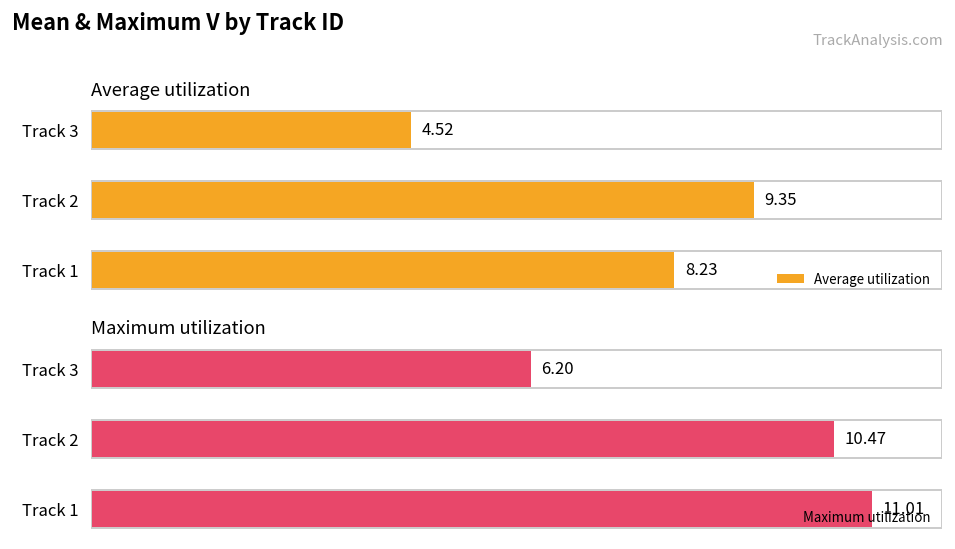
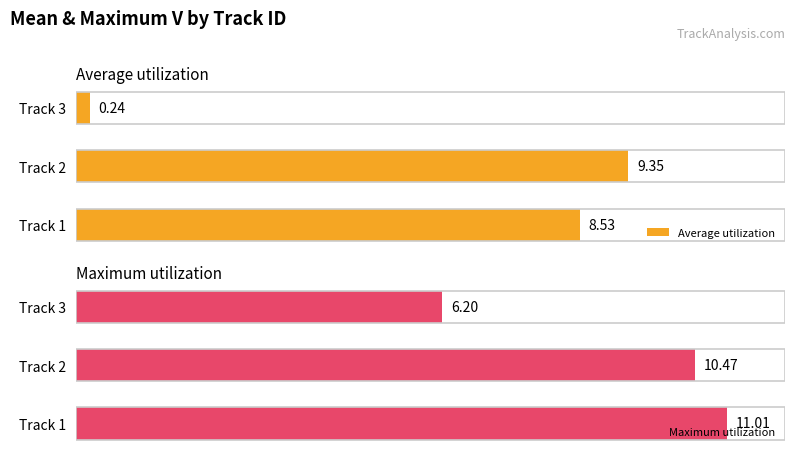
Average utilization, Track 3: 4.52 -> 0.24
Average utilization, Track 1: 8.23 -> 8.53
